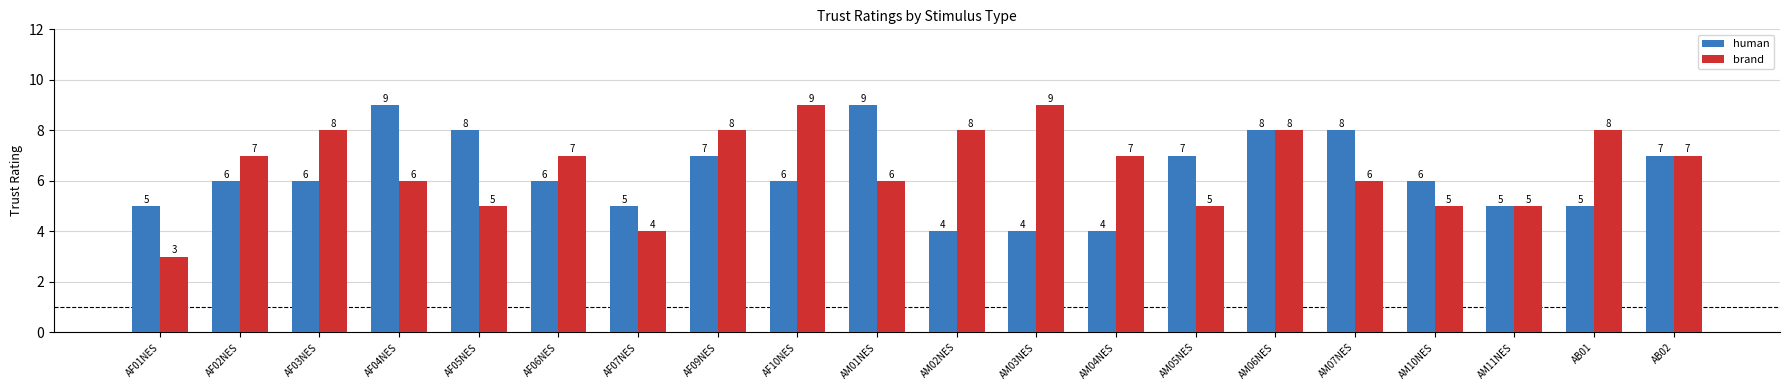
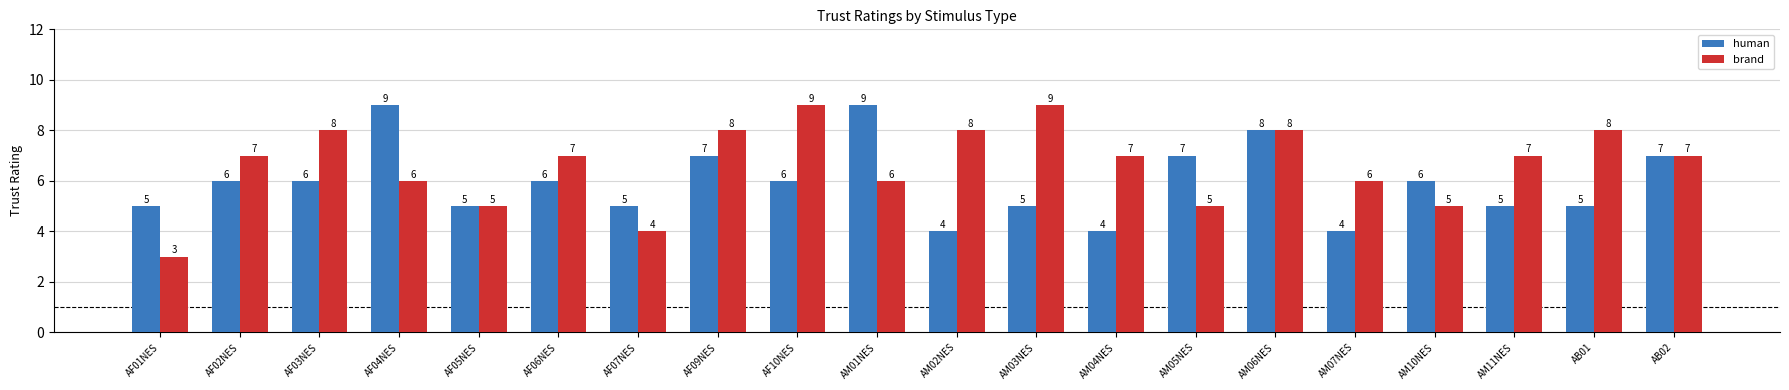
human, AF05NES: 8 -> 5
human, AM03NES: 4 -> 5
human, AM07NES: 8 -> 4
brand, AM11NES: 5 -> 7
